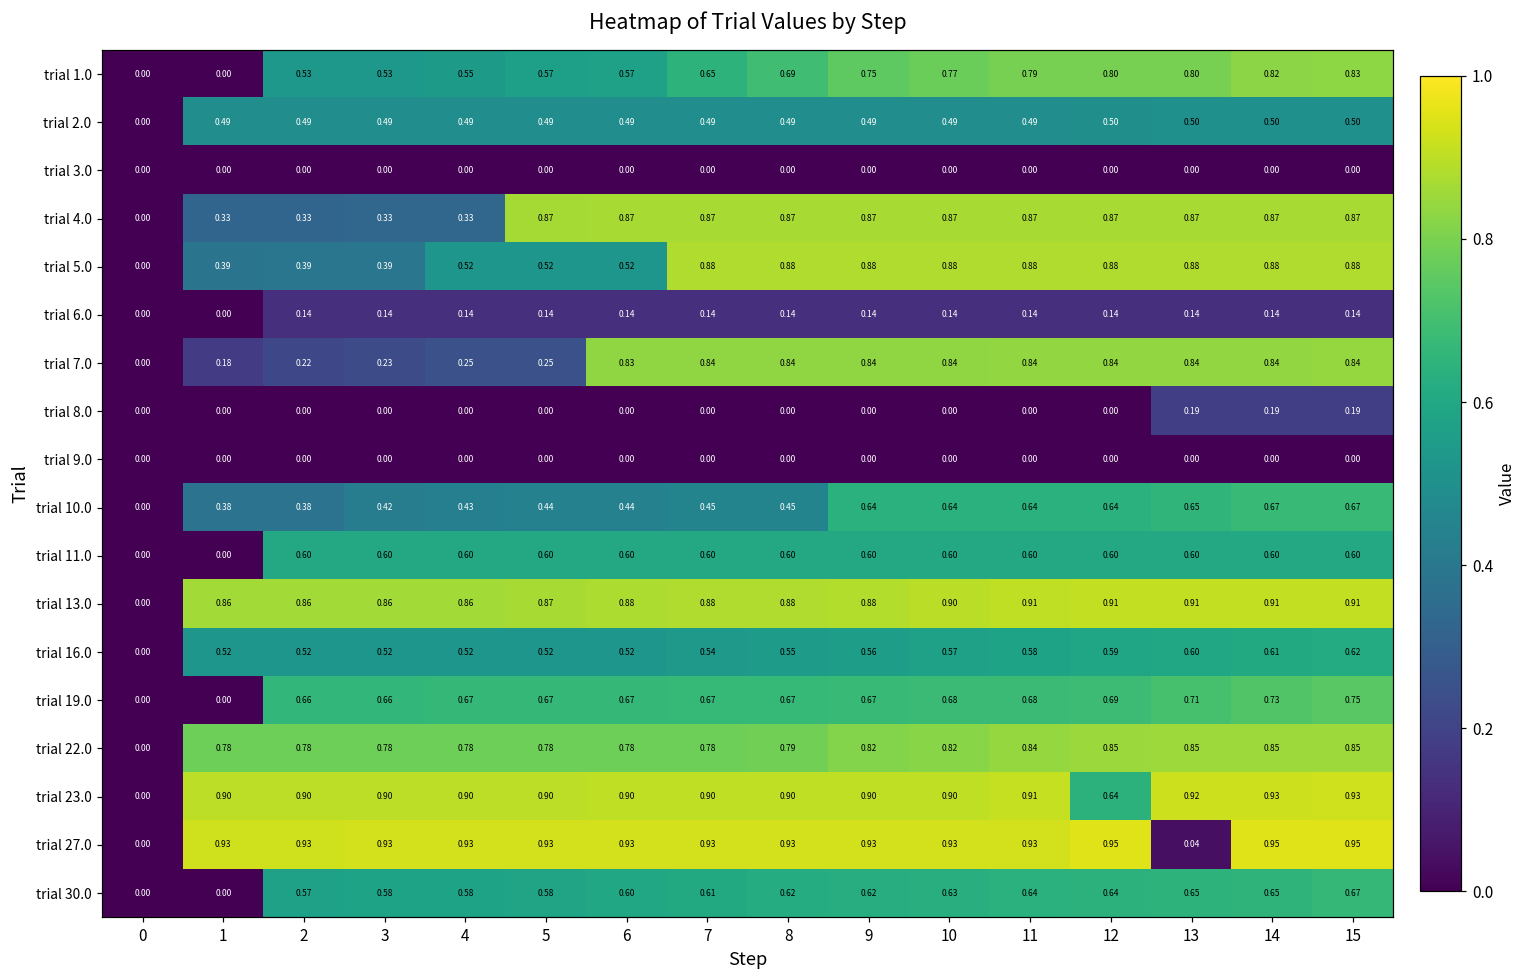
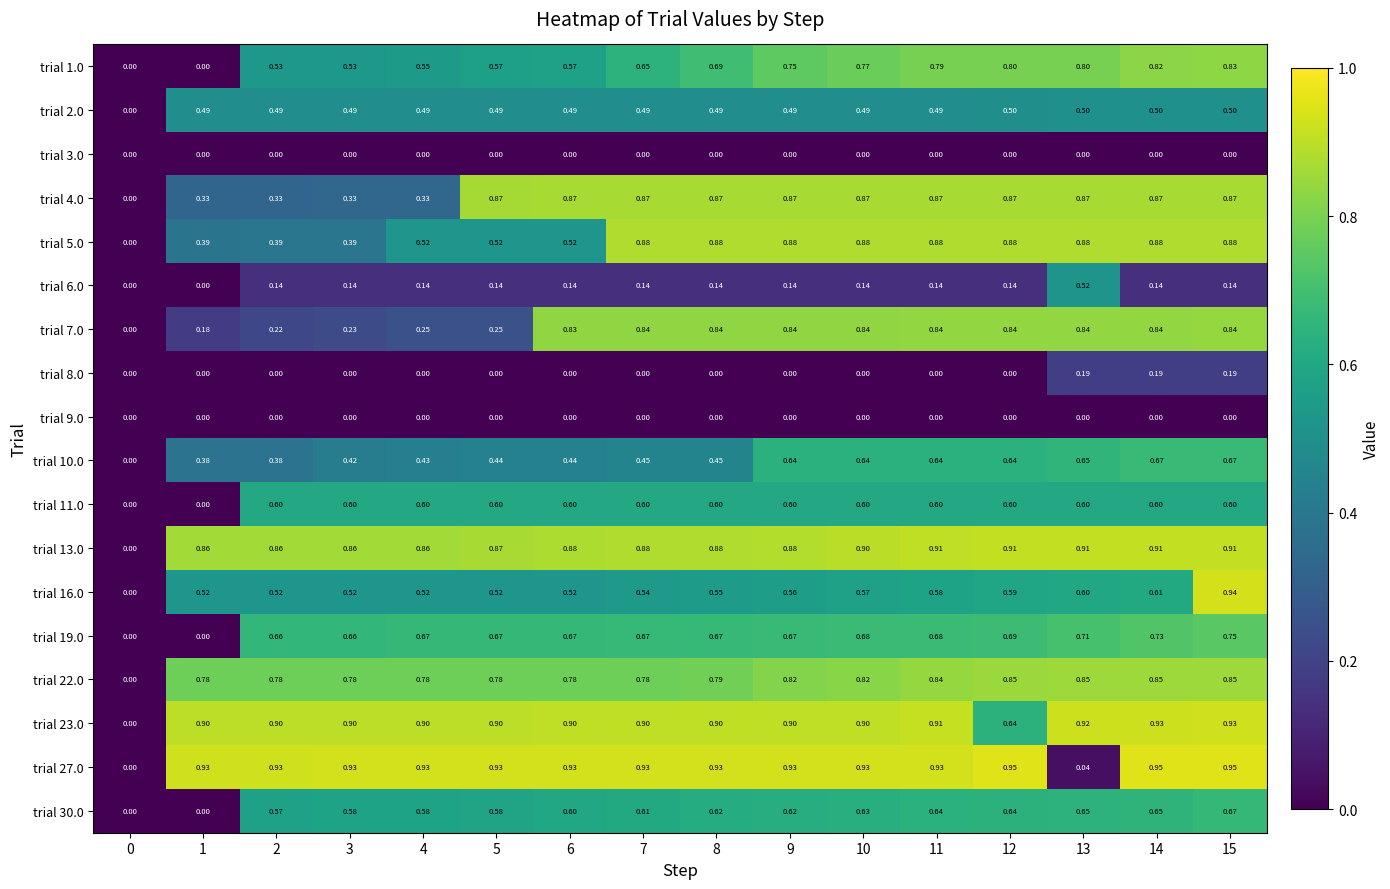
trial 6.0, 13: 0.14 -> 0.52
trial 16.0, 15: 0.62 -> 0.94
